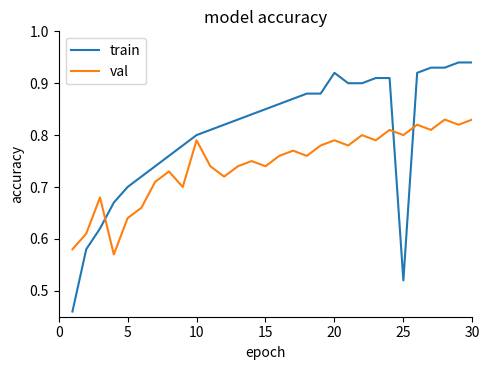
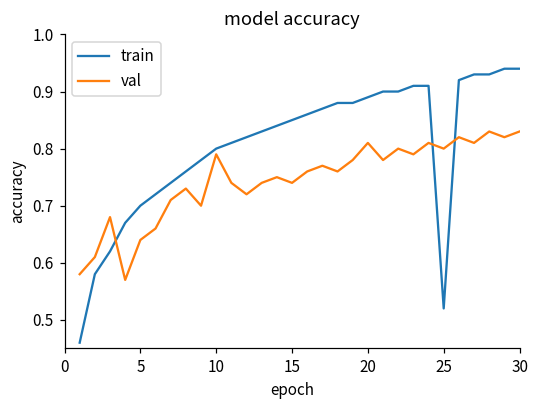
train, 20: 0.92 -> 0.89
val, 20: 0.79 -> 0.81
